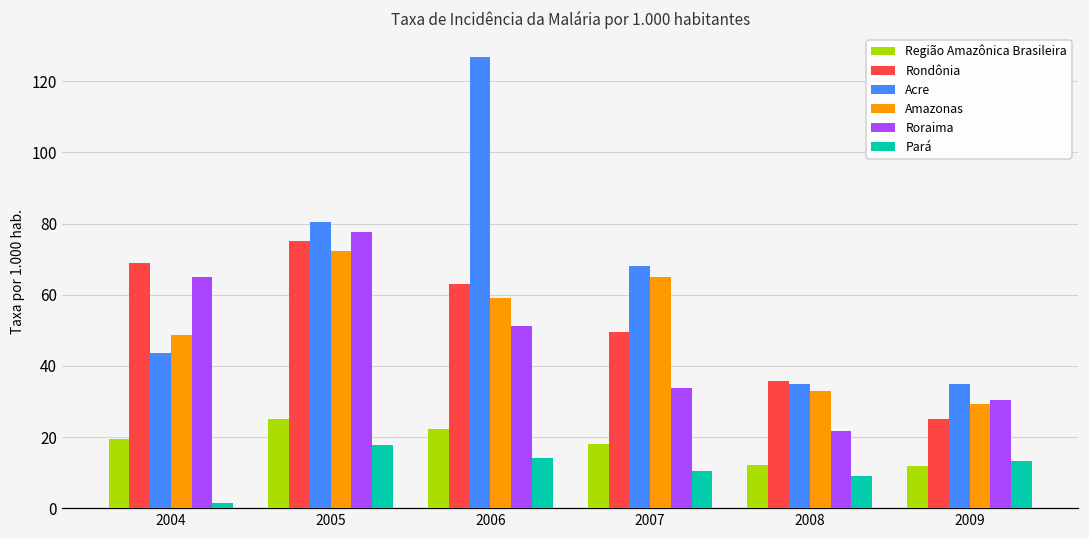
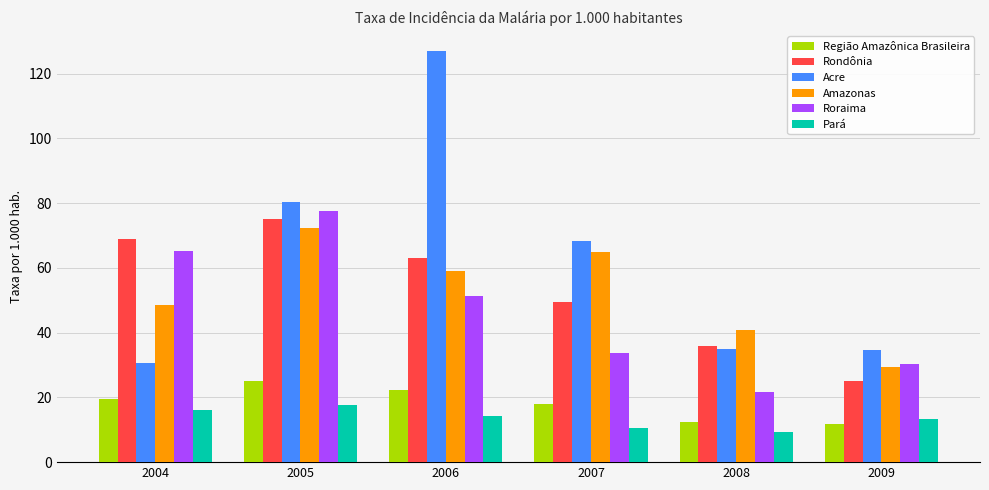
Acre, 2004: 44 -> 31
Pará, 2004: 2 -> 16
Amazonas, 2008: 33 -> 41
